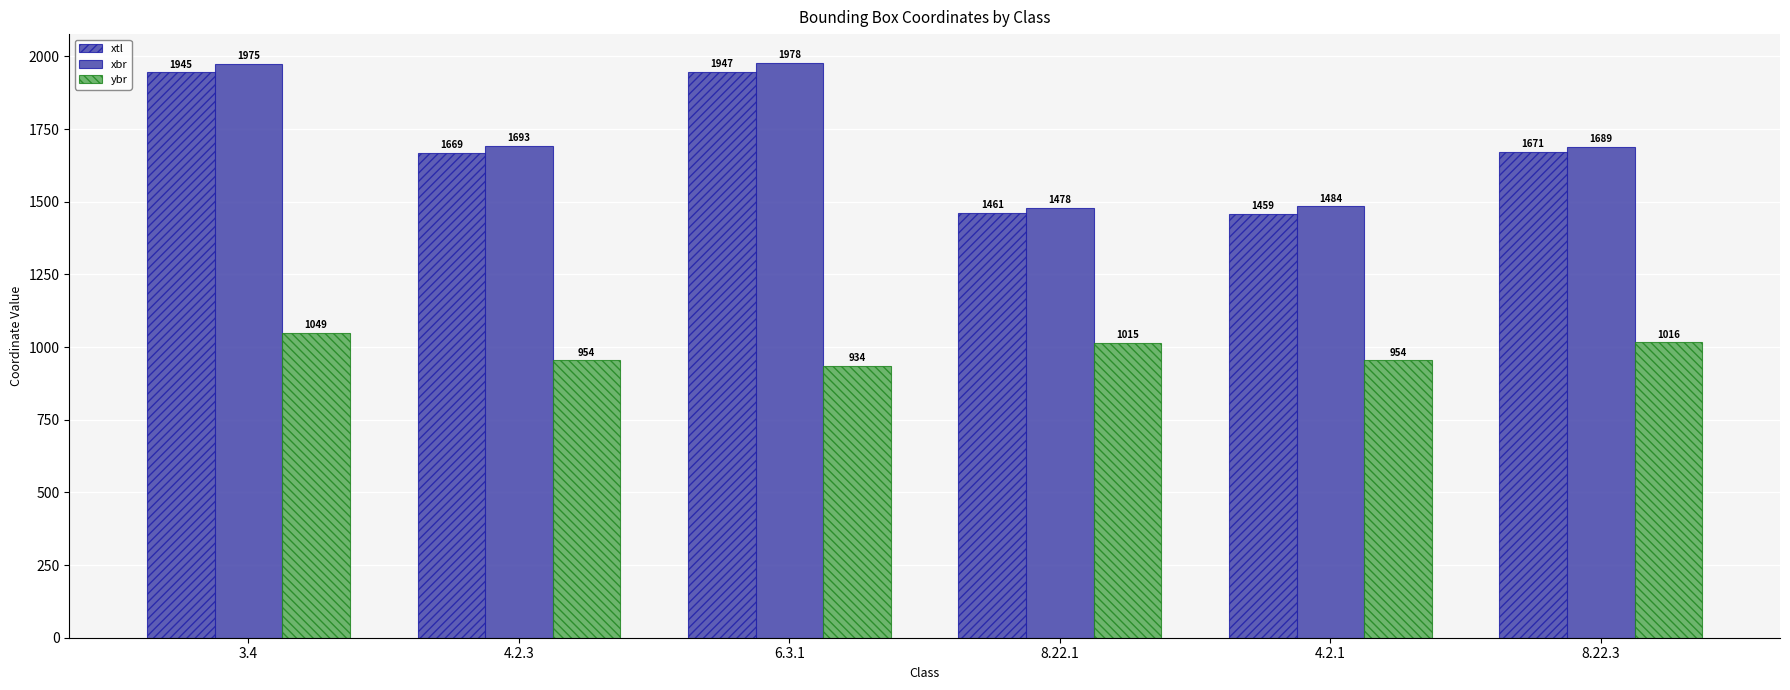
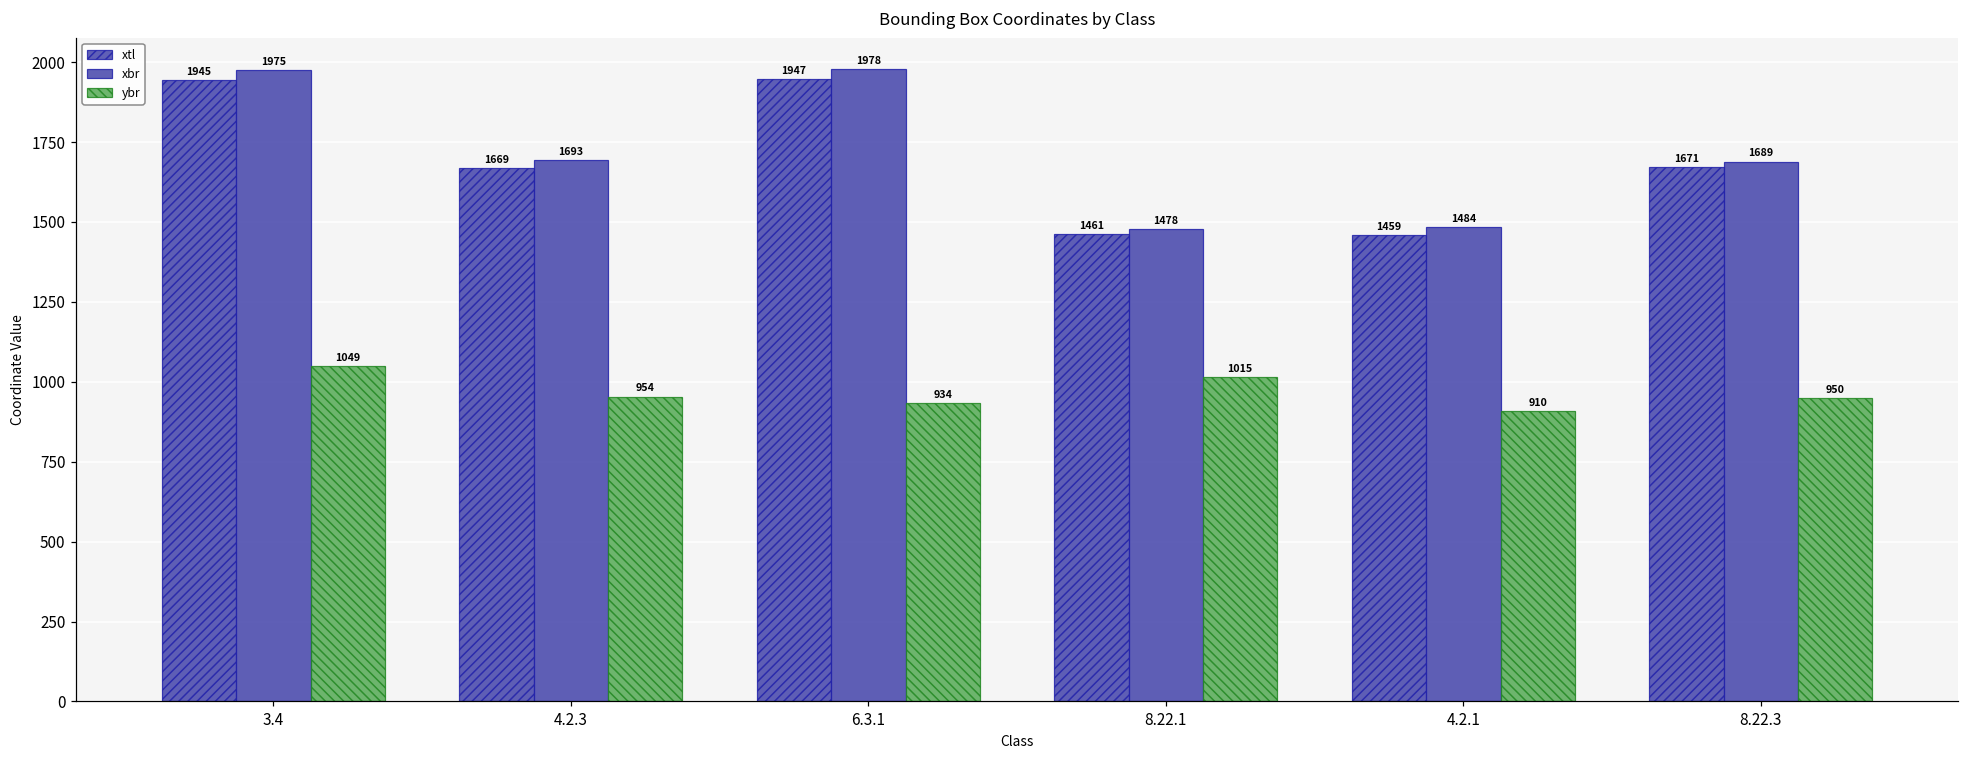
ybr, 4.2.1: 954 -> 910
ybr, 8.22.3: 1016 -> 950
